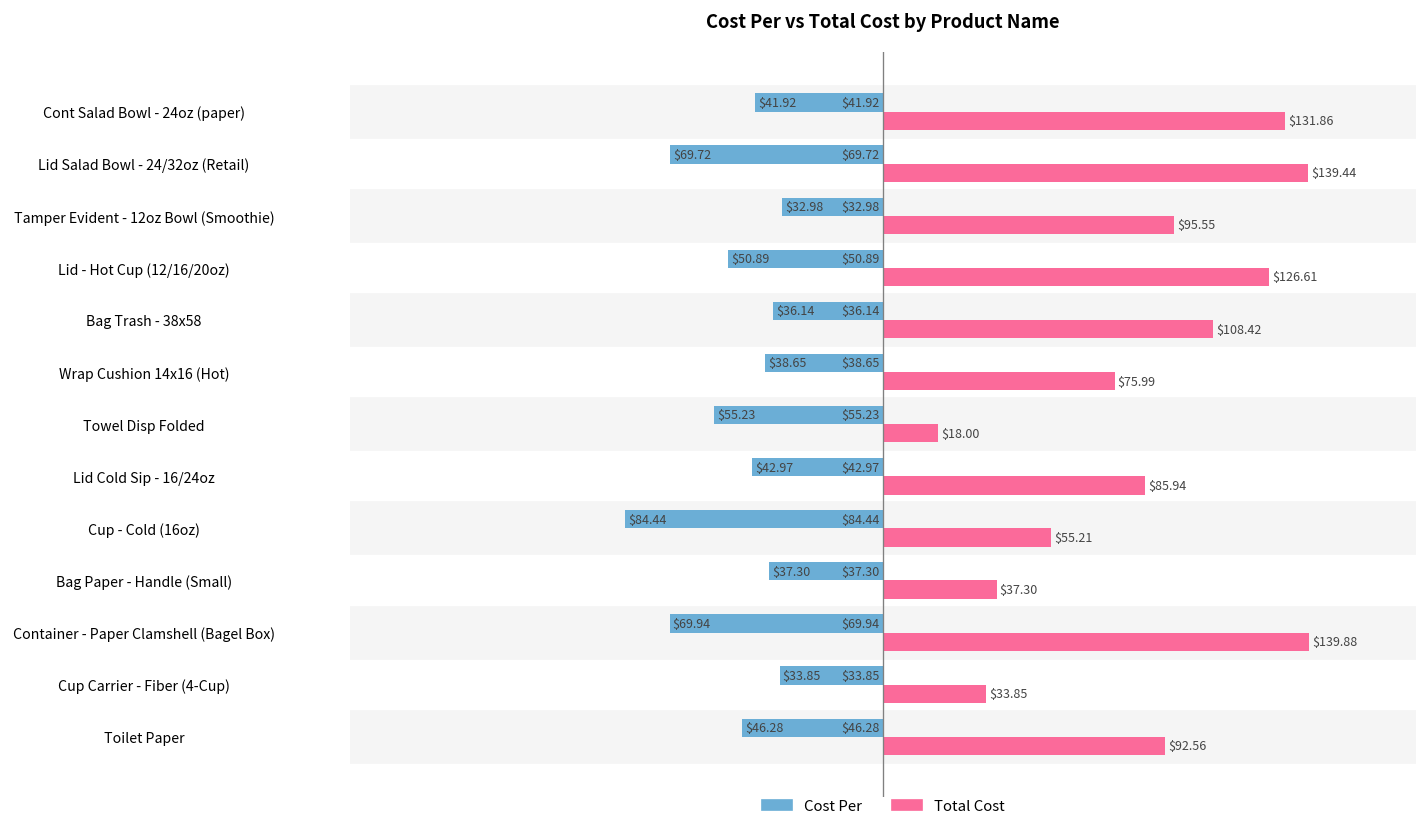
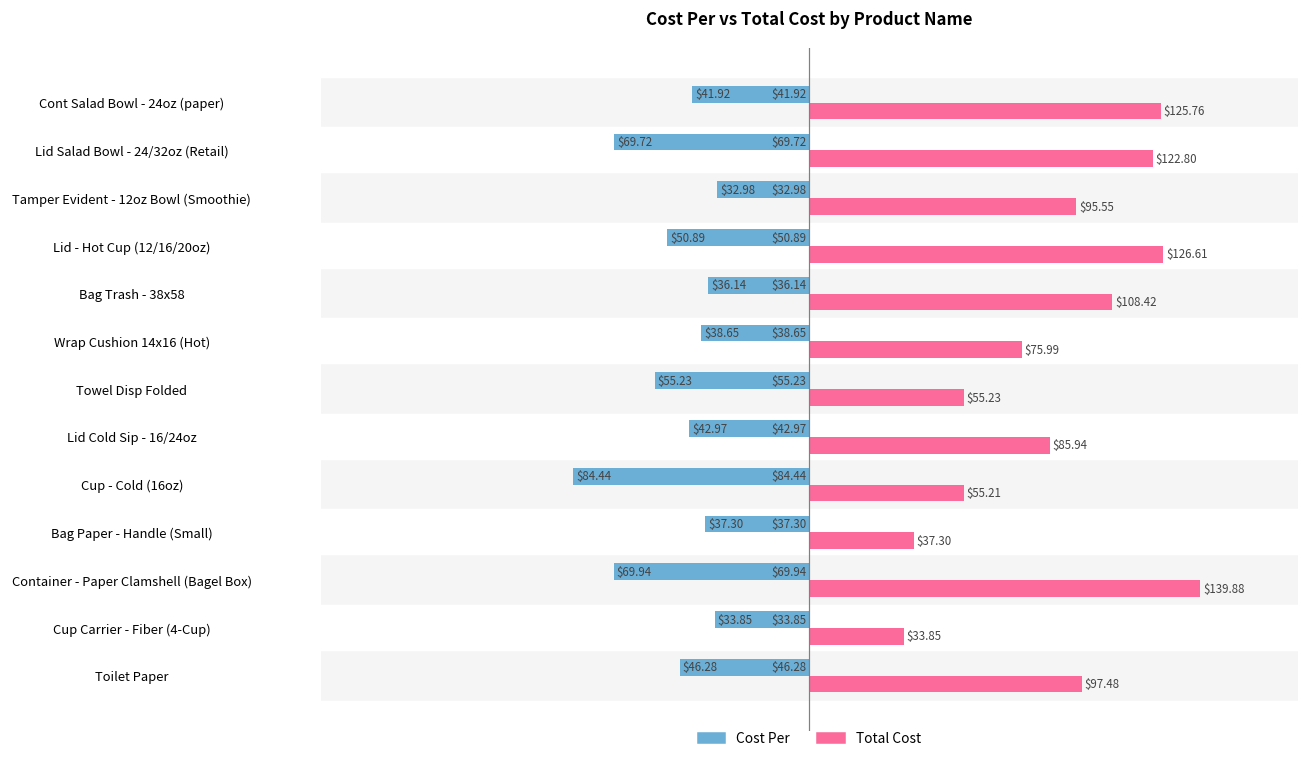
Total Cost, Cont Salad Bowl - 24oz (paper): $131.86 -> $125.76
Total Cost, Lid Salad Bowl - 24/32oz (Retail): $139.44 -> $122.80
Total Cost, Towel Disp Folded: $18.00 -> $55.23
Total Cost, Toilet Paper: $92.56 -> $97.48
